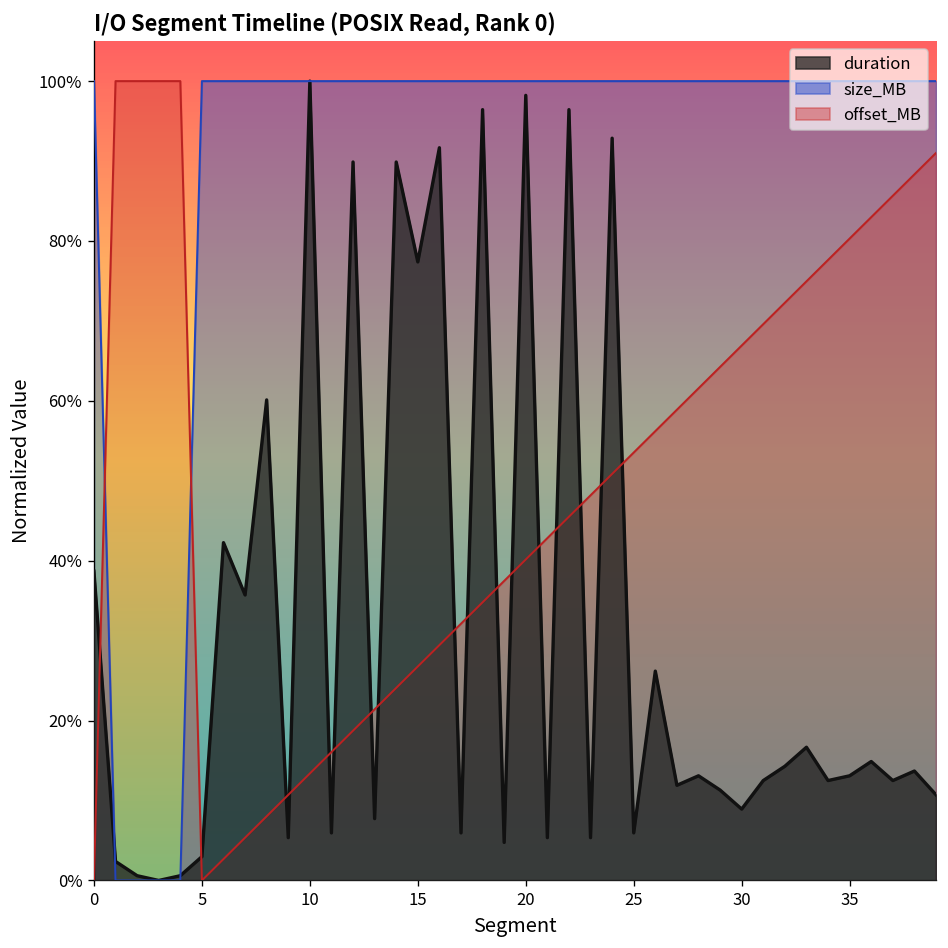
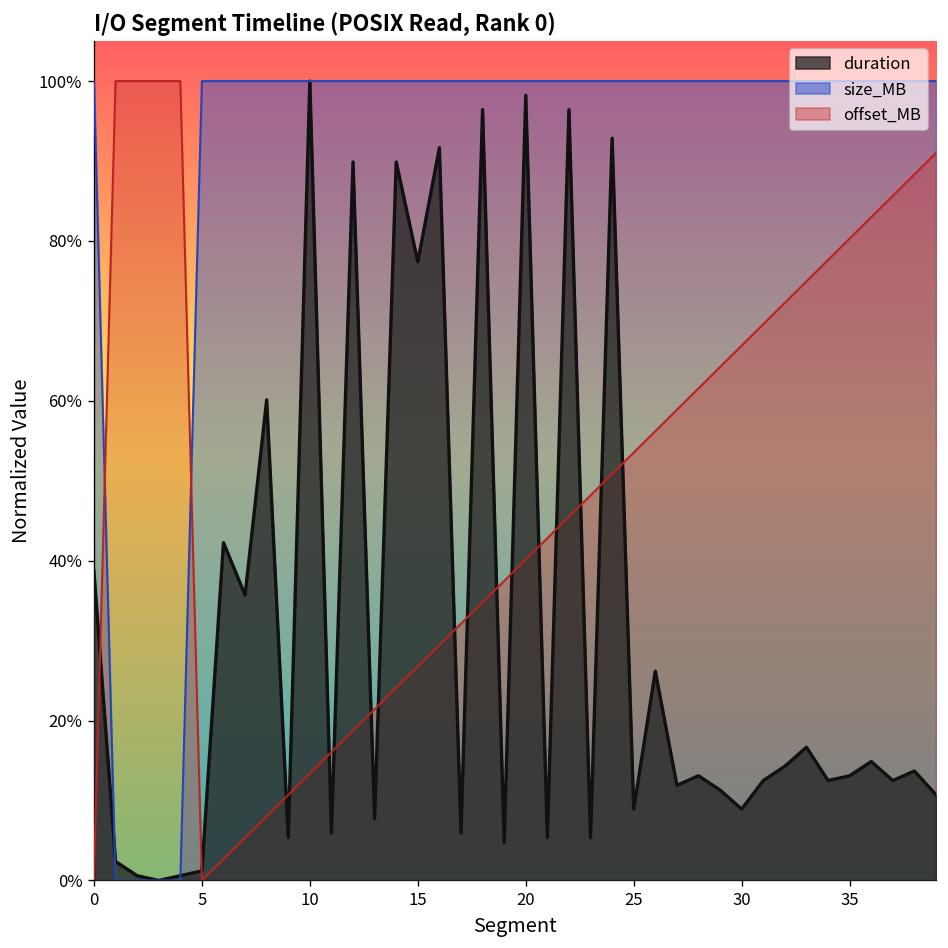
duration, 5: 3% -> 1%
duration, 25: 6% -> 9%
